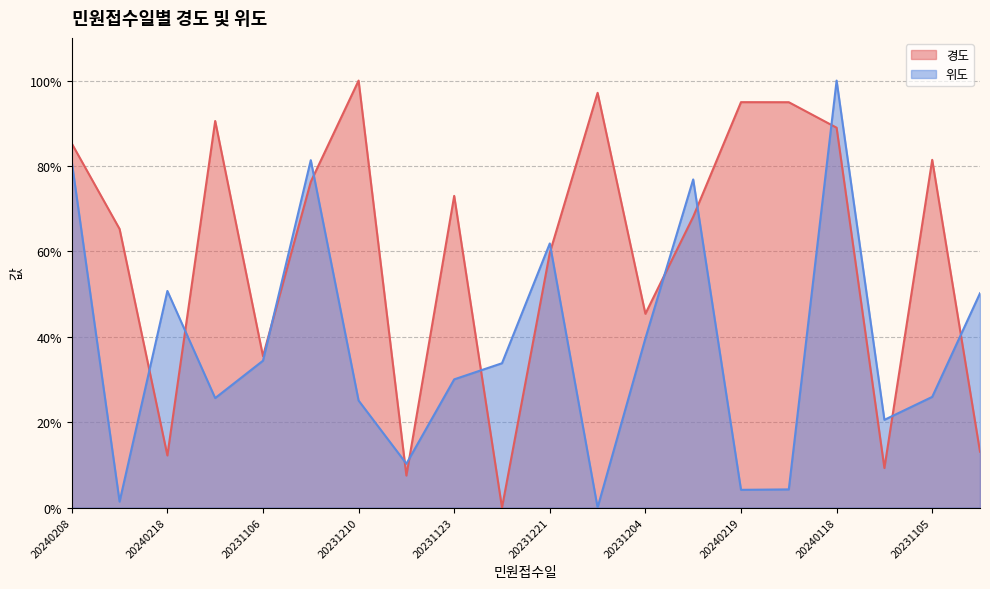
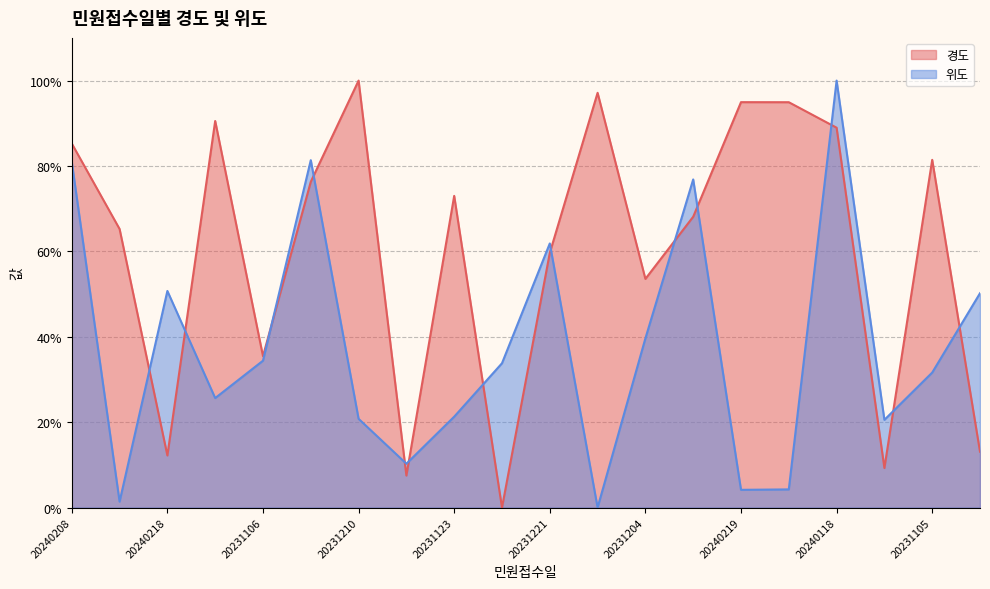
위도, 20231210: 25% -> 21%
위도, 20231123: 30% -> 21%
경도, 20231204: 45% -> 54%
위도, 20231105: 26% -> 32%
